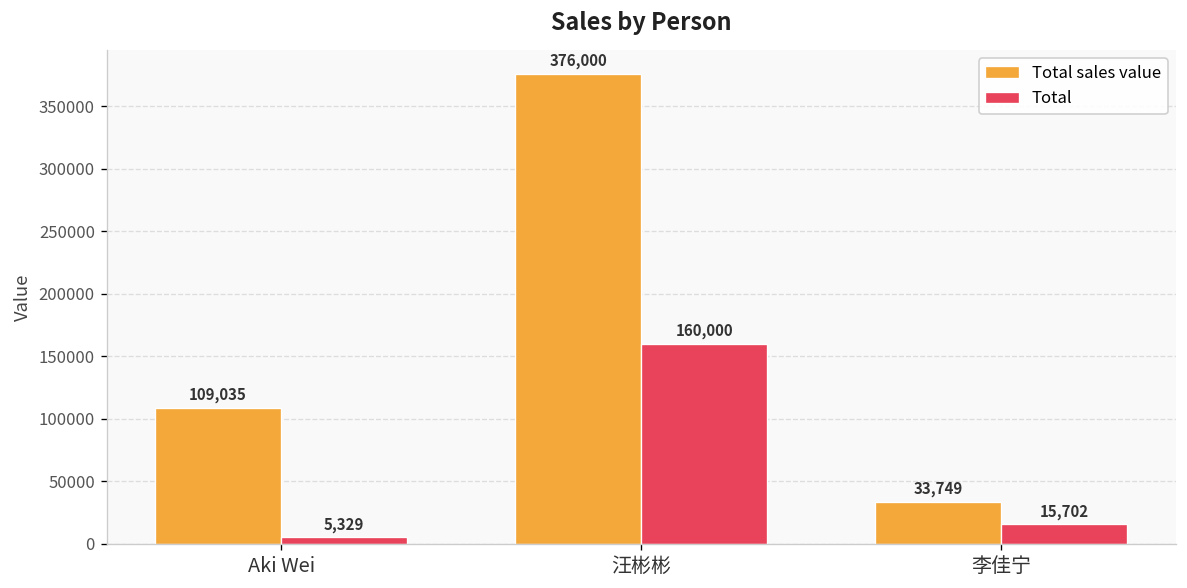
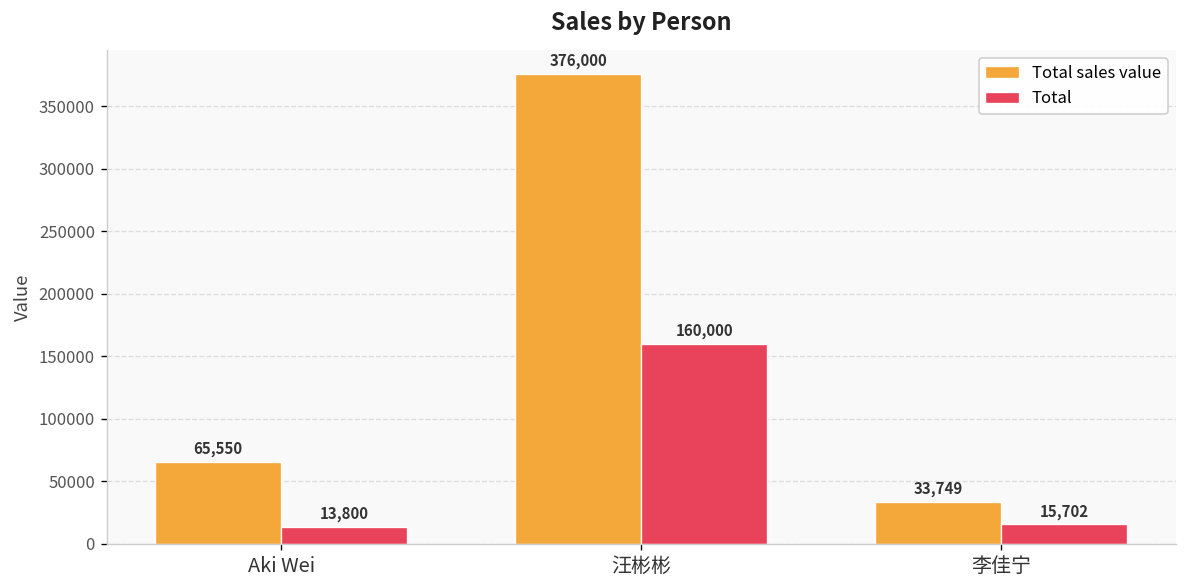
Total sales value, Aki Wei: 109,035 -> 65,550
Total, Aki Wei: 5,329 -> 13,800
